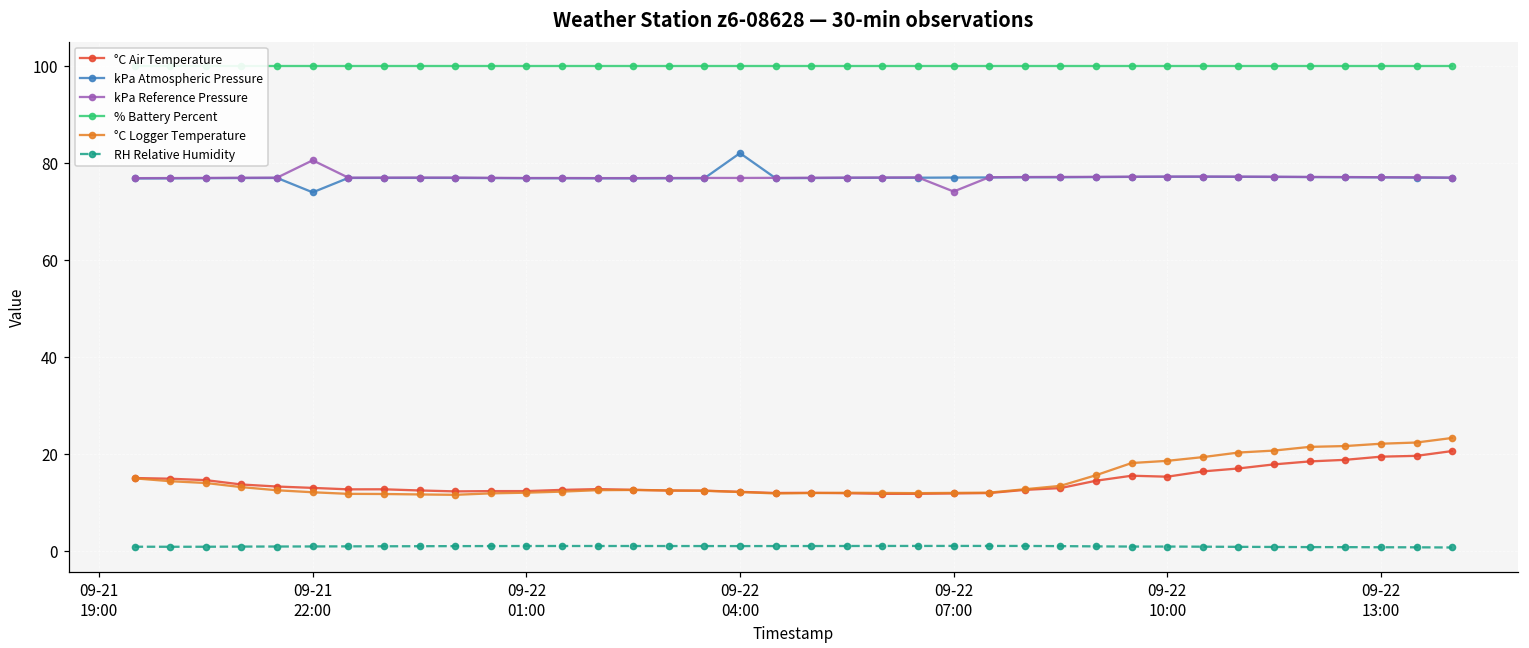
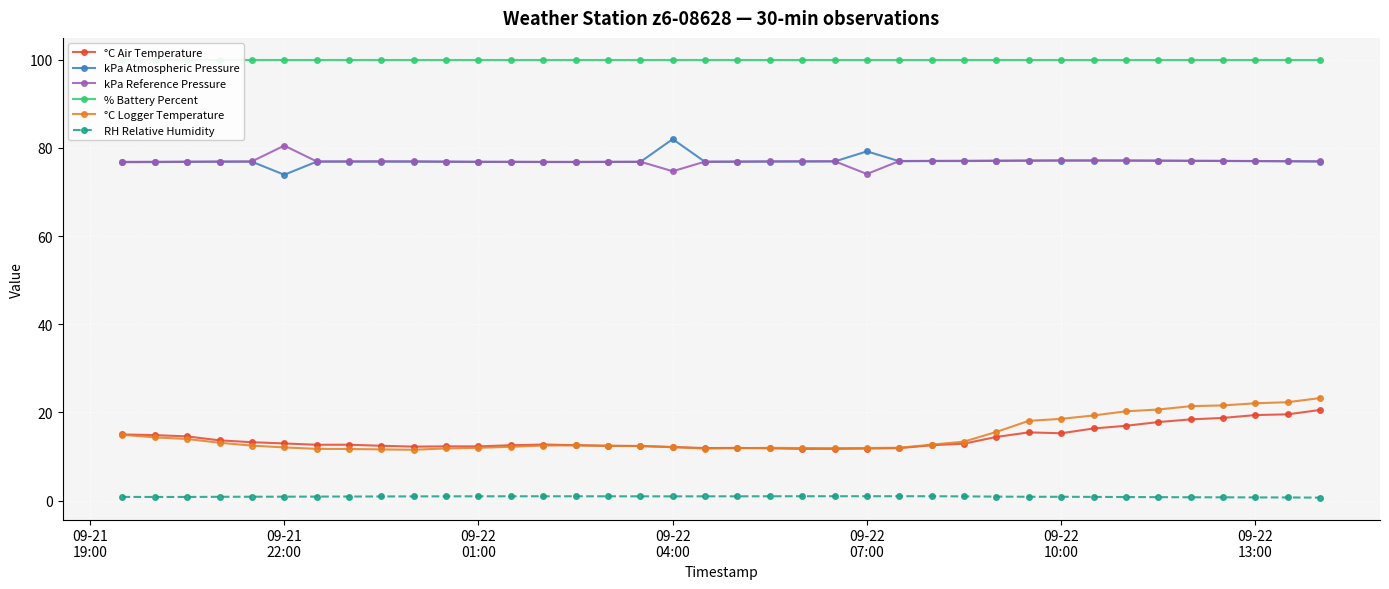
kPa Reference Pressure, 09-22 04:00: 77 -> 75
kPa Atmospheric Pressure, 09-22 07:00: 77 -> 79
